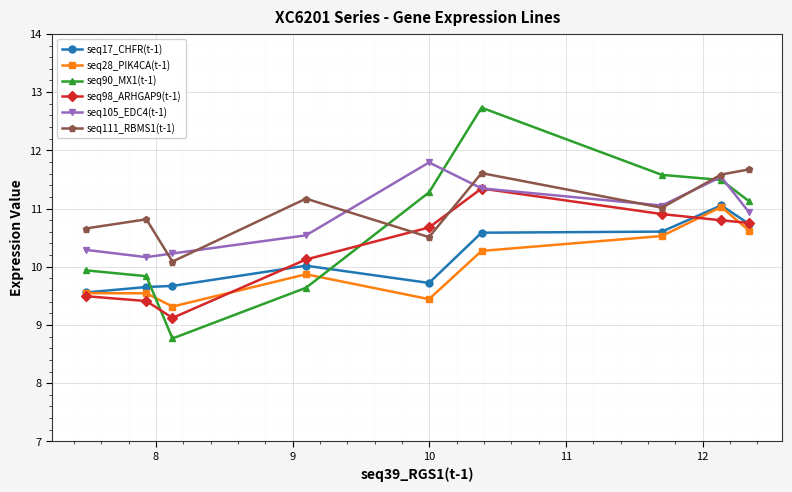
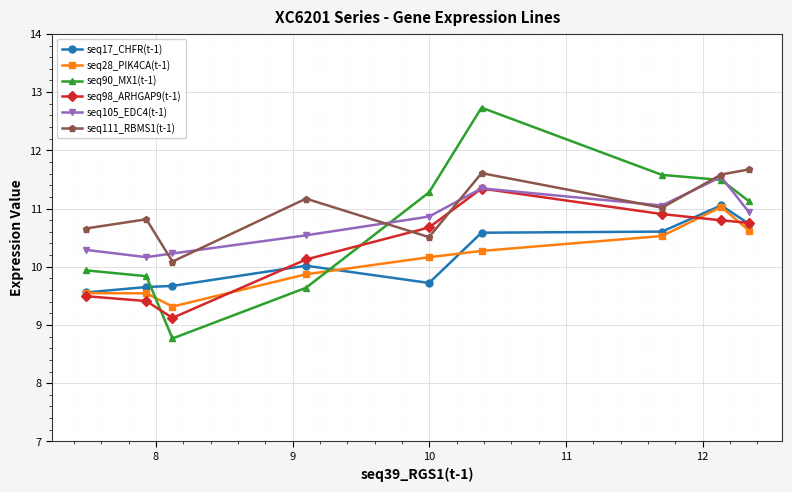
seq28_PIK4CA(t-1), 10: 9.4 -> 10.2
seq105_EDC4(t-1), 10: 11.8 -> 10.9
